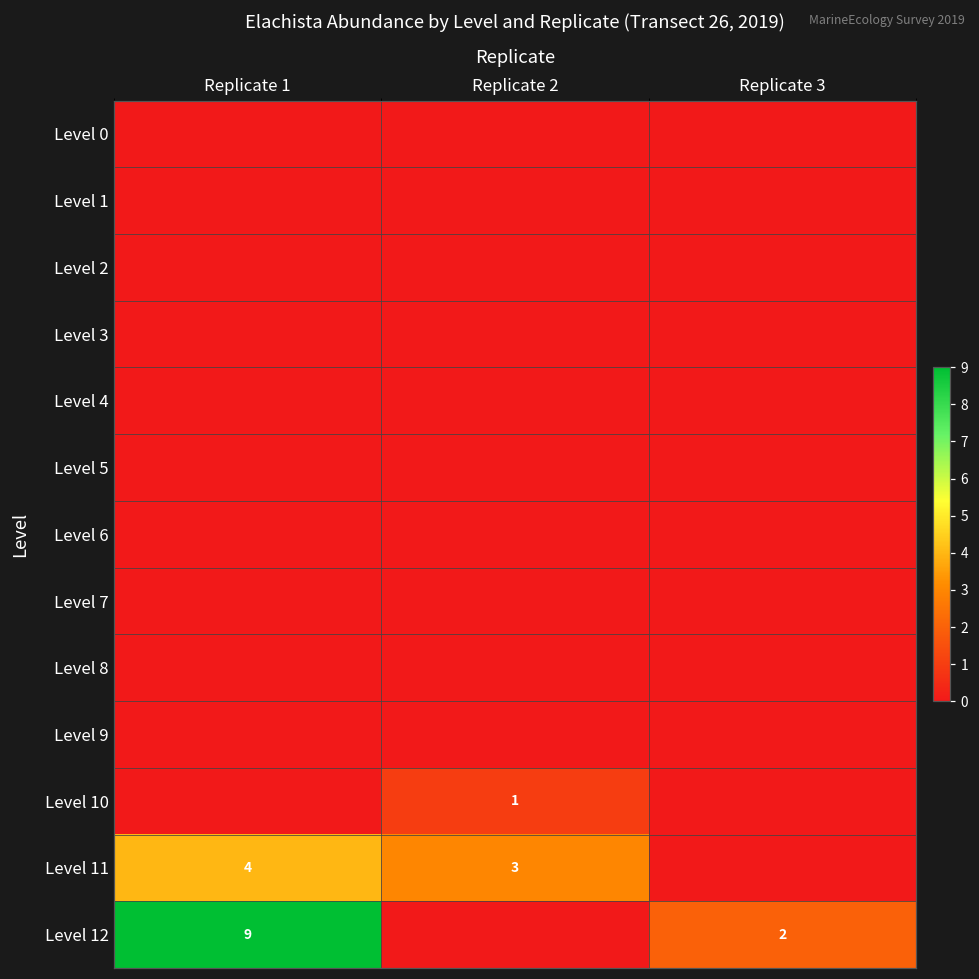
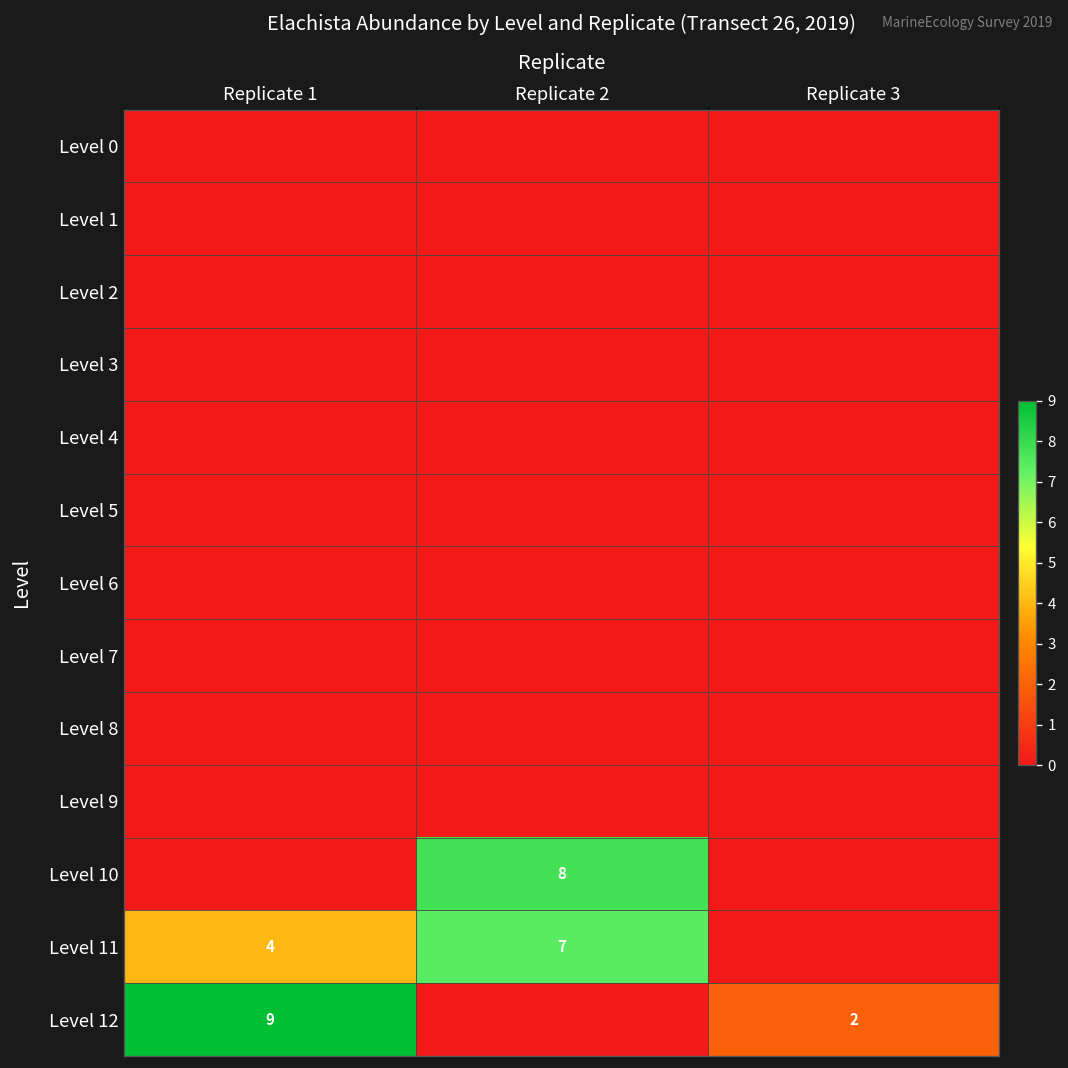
Level 10, Replicate 2: 1 -> 8
Level 11, Replicate 2: 3 -> 7
